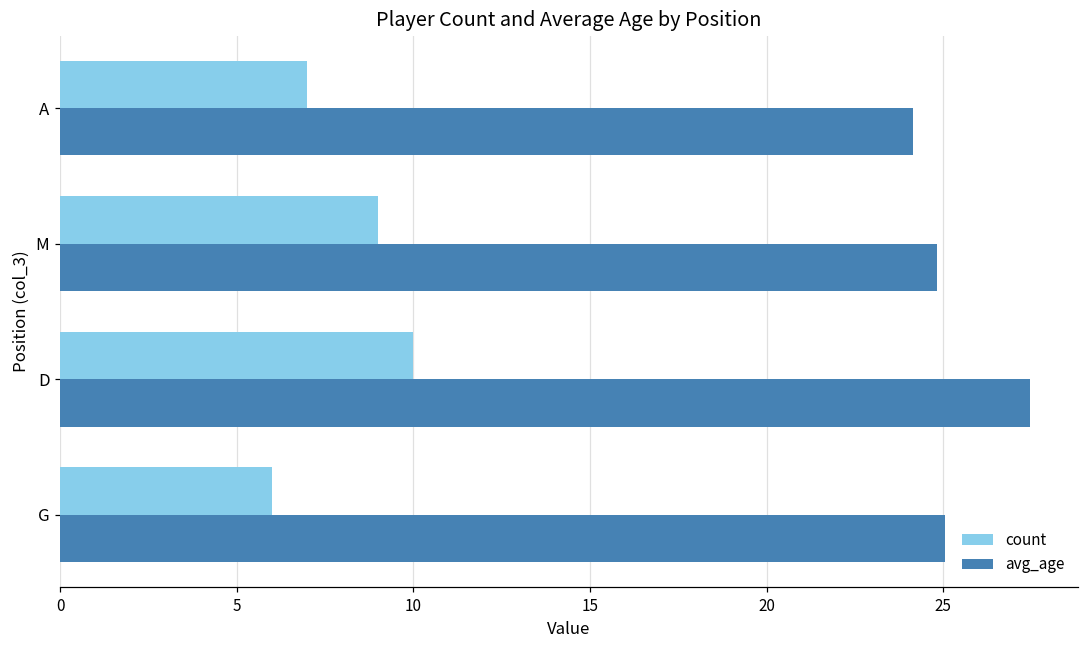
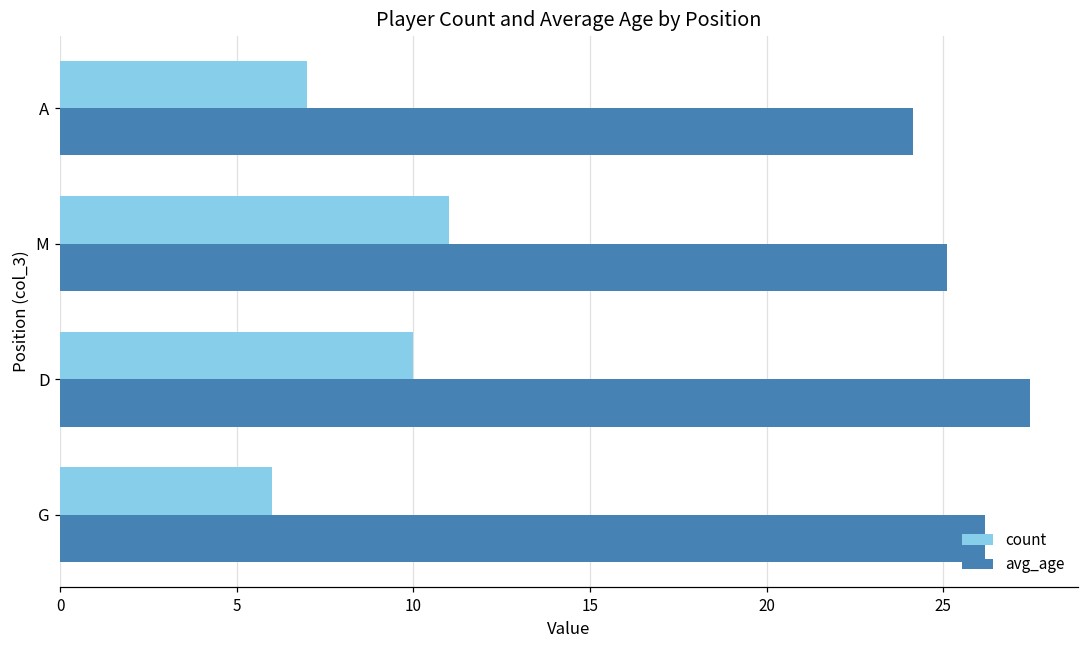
count, M: 9 -> 11
avg_age, M: 24.8 -> 25.1
avg_age, G: 25.1 -> 26.2
